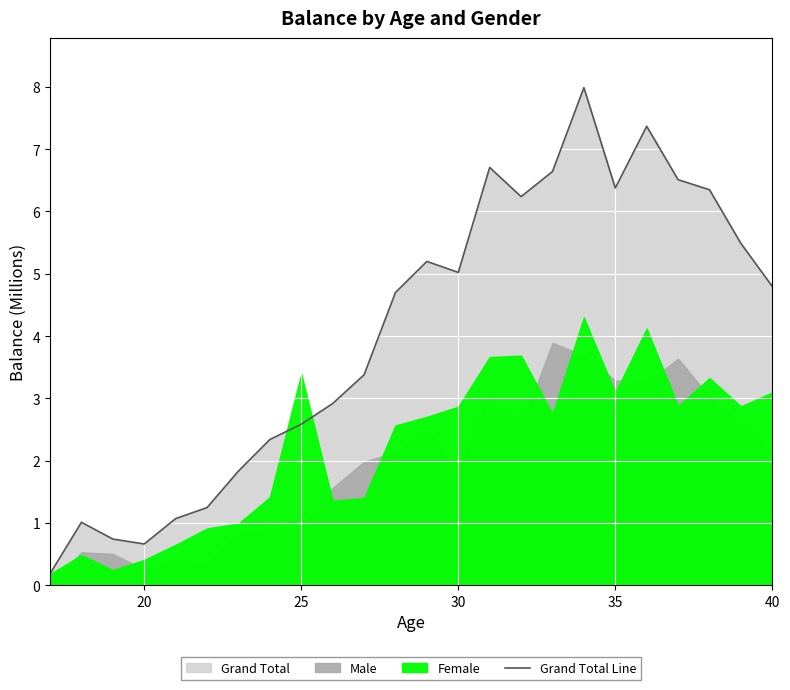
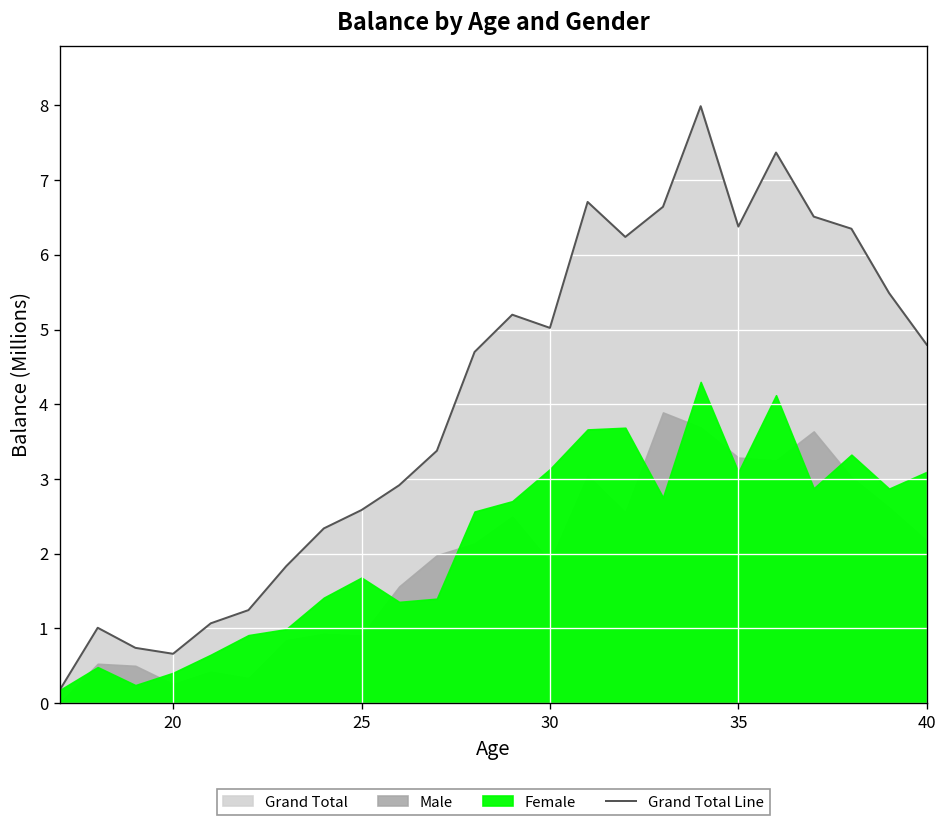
Female, 25: 3.4 -> 1.7
Female, 30: 2.9 -> 3.1
